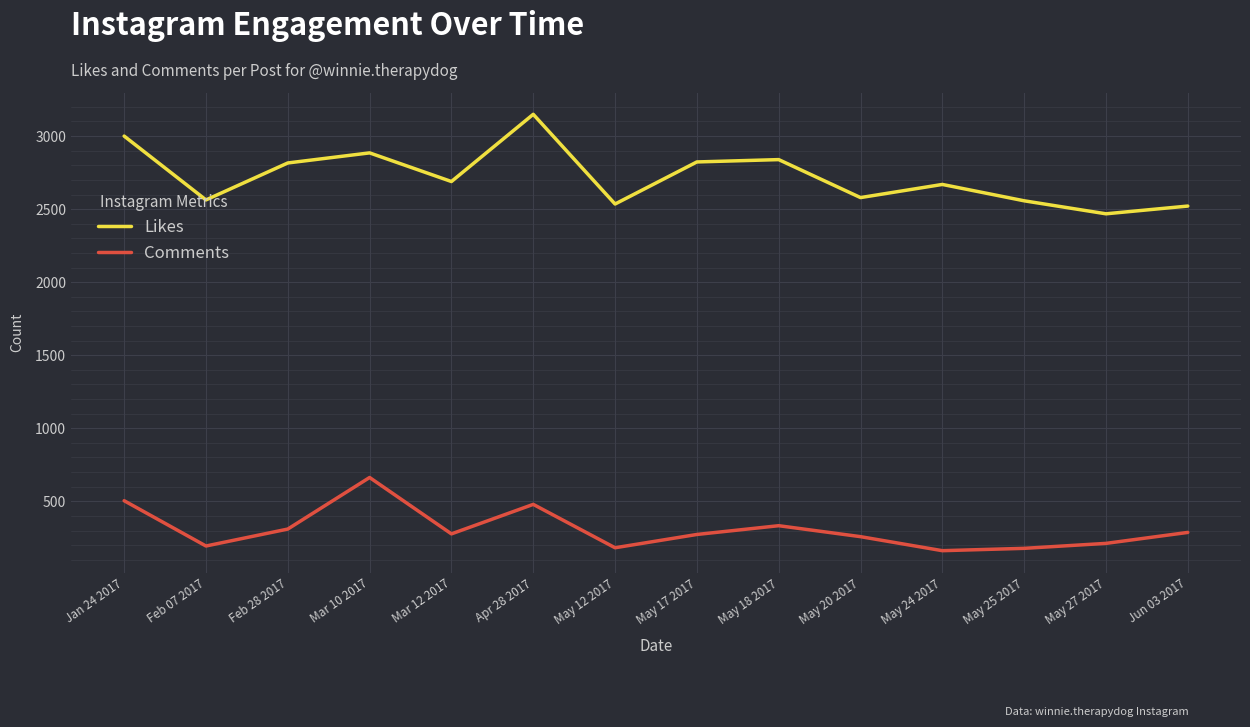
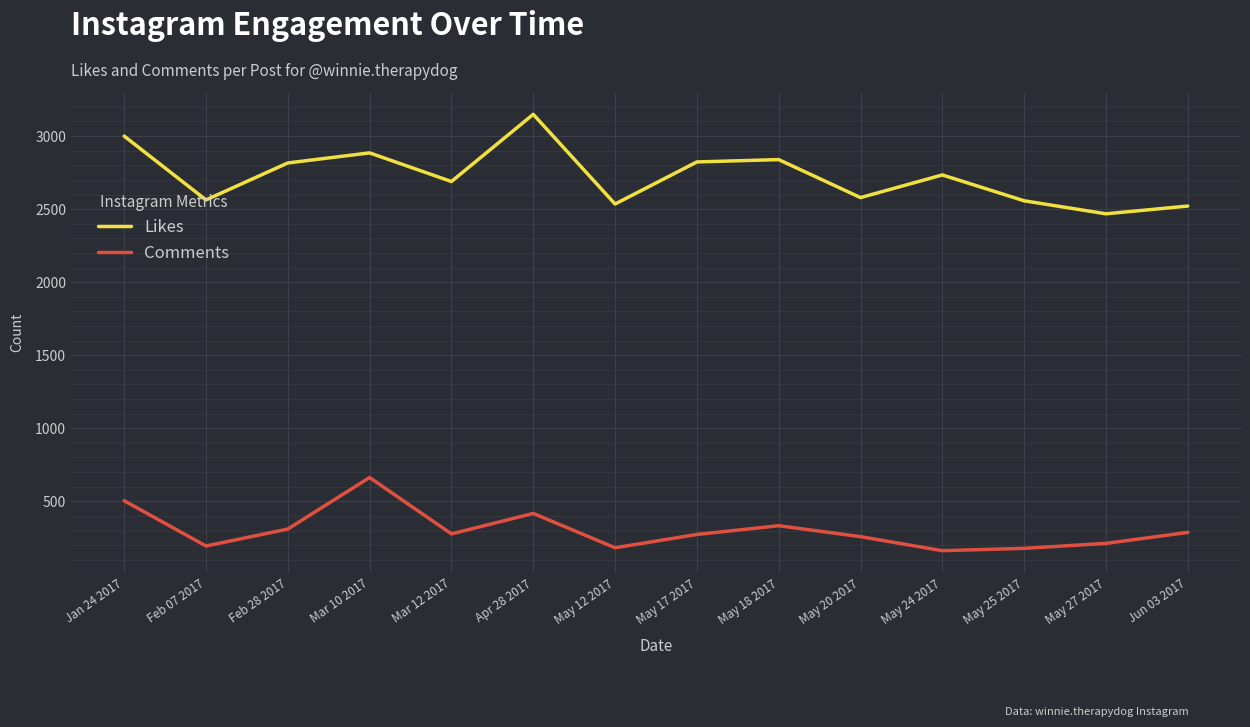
Comments, Apr 28 2017: 480 -> 420
Likes, May 24 2017: 2670 -> 2730
